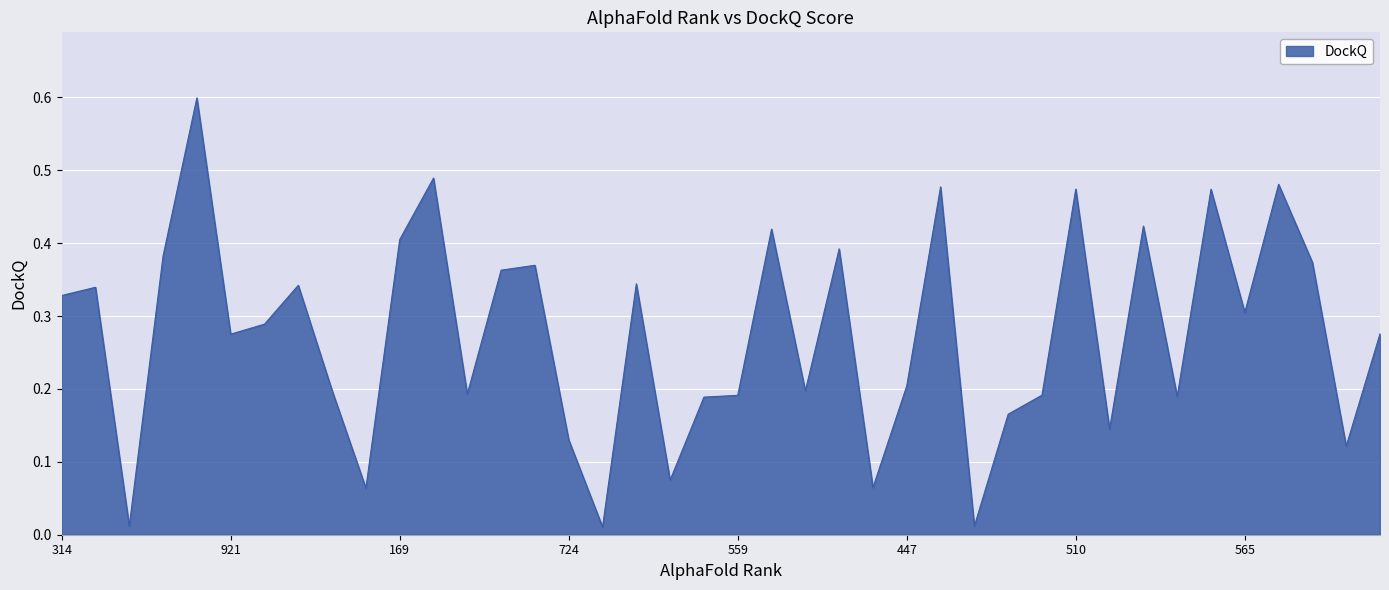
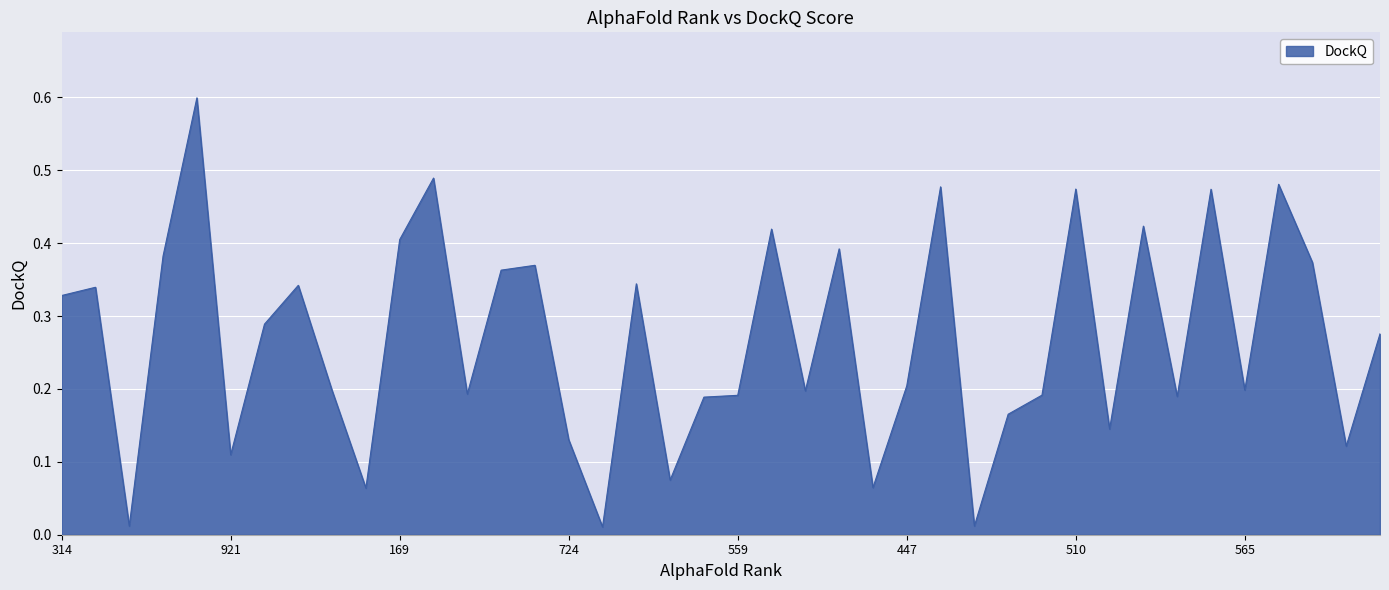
921: 0.28 -> 0.11
565: 0.31 -> 0.20
